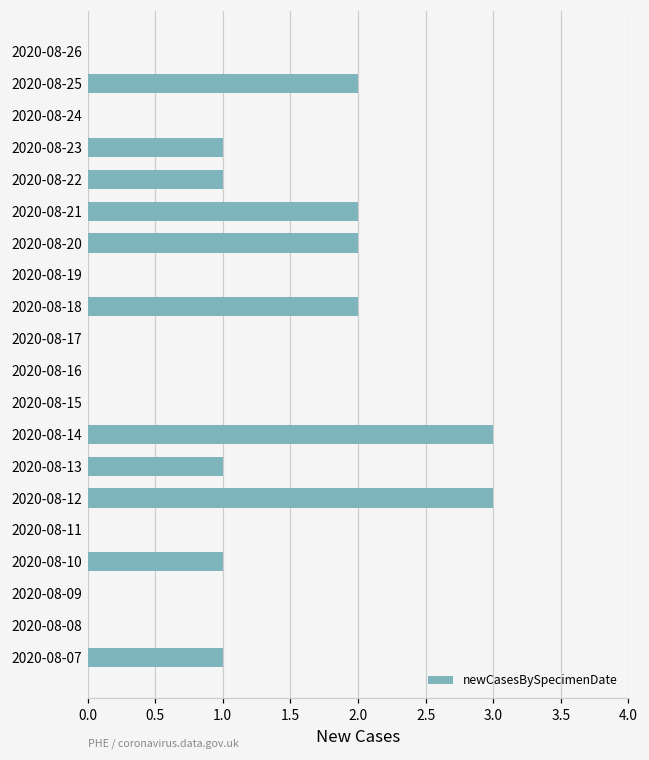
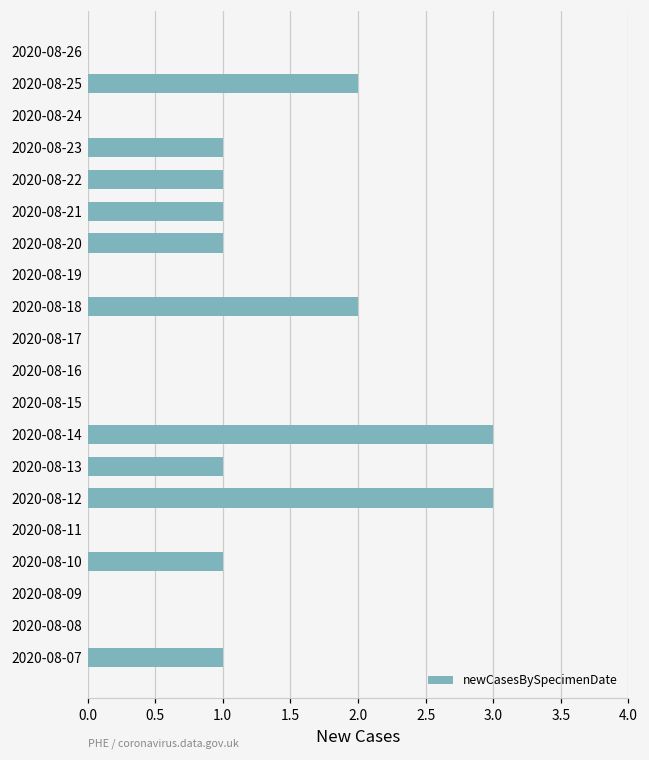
2020-08-21: 2 -> 1
2020-08-20: 2 -> 1
